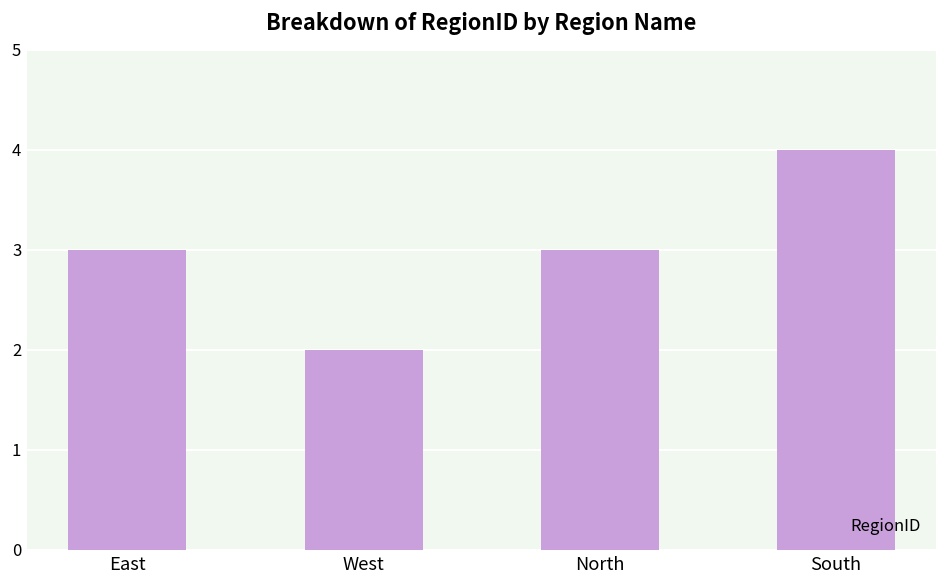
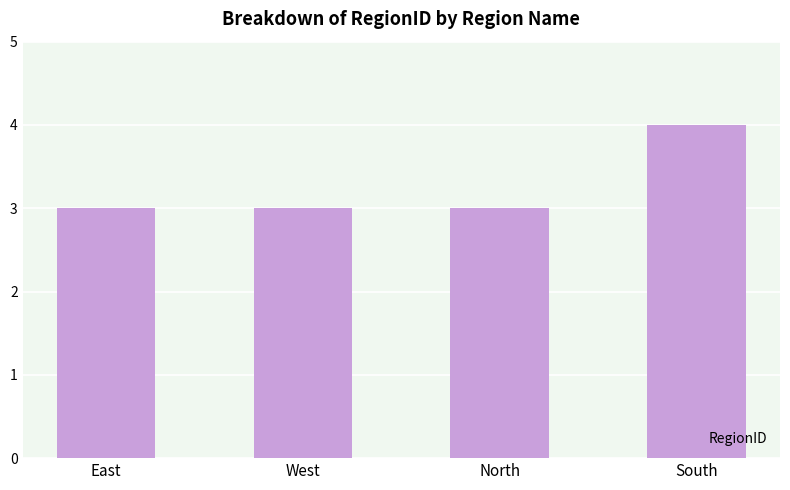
West: 2 -> 3
